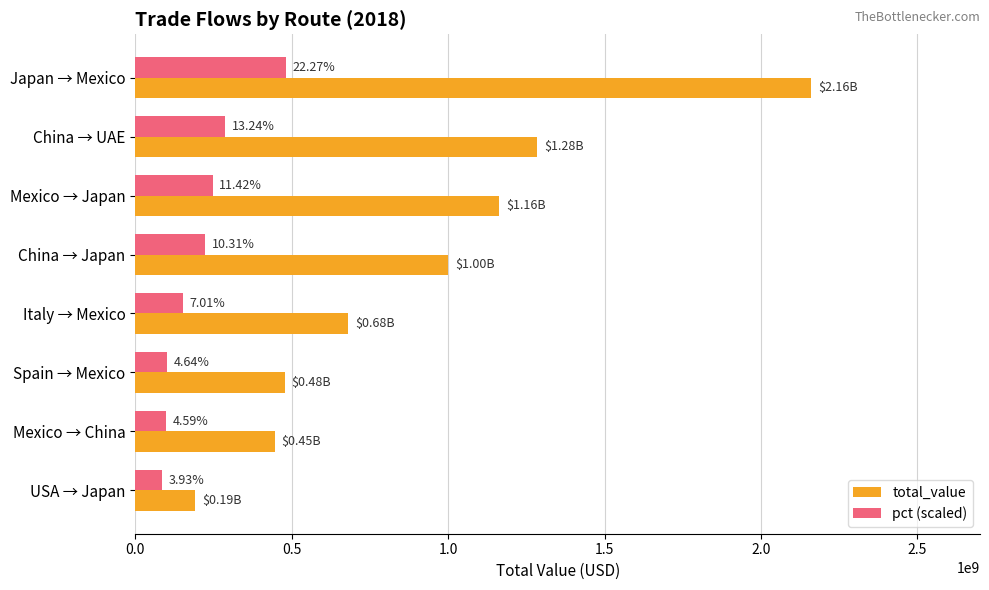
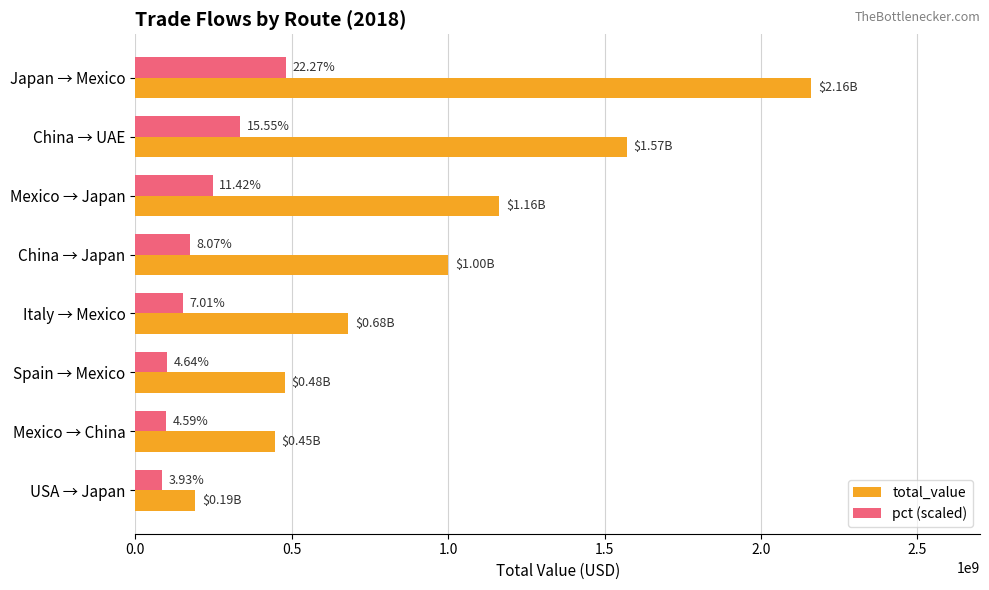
pct (scaled), China → UAE: 13.24% -> 15.55%
total_value, China → UAE: $1.28B -> $1.57B
pct (scaled), China → Japan: 10.31% -> 8.07%
